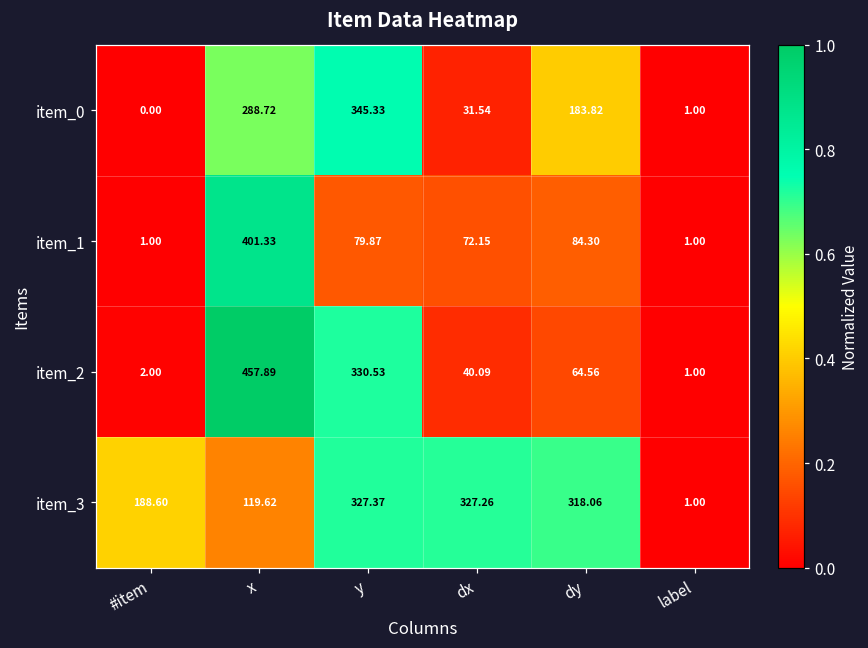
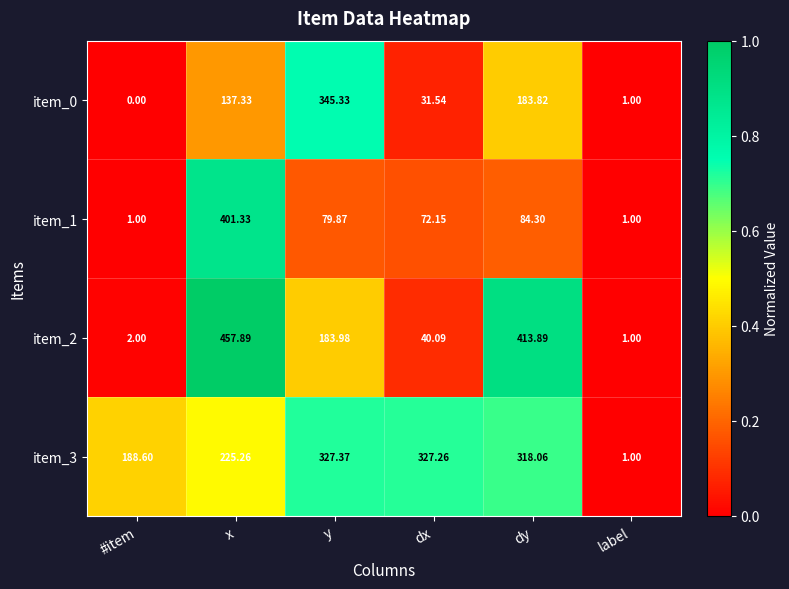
item_0, x: 288.72 -> 137.33
item_2, y: 330.53 -> 183.98
item_2, dy: 64.56 -> 413.89
item_3, x: 119.62 -> 225.26
